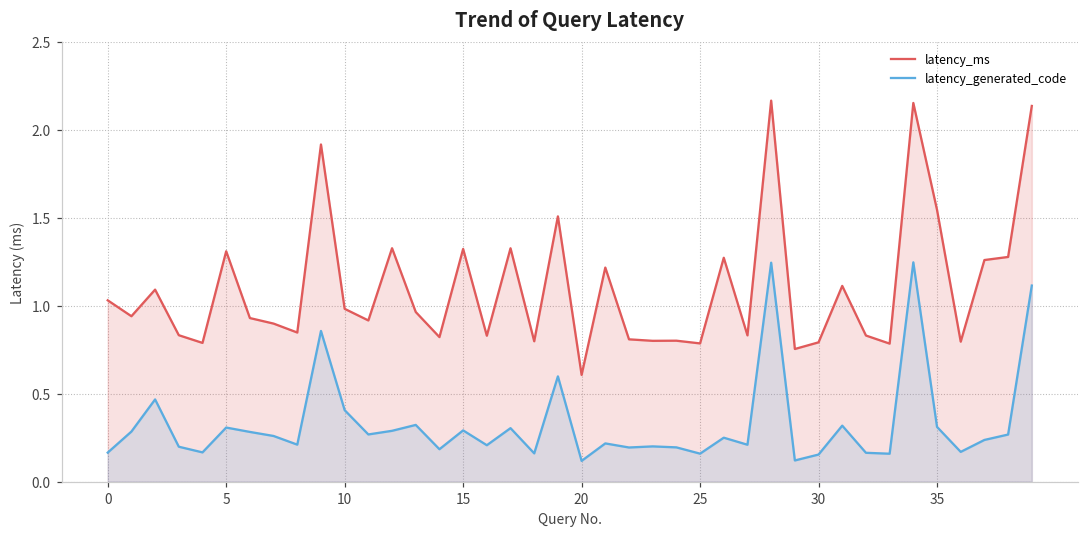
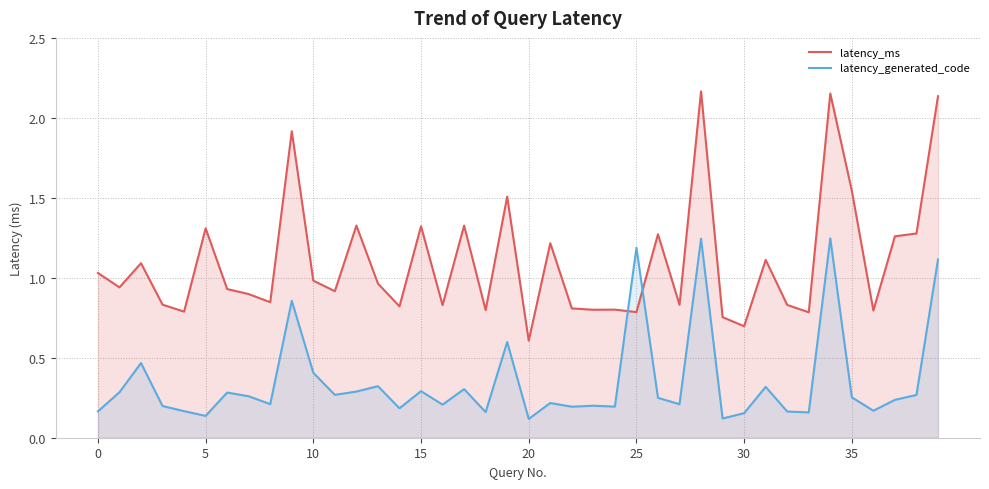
latency_generated_code, 5: 0.31 -> 0.14
latency_generated_code, 25: 0.16 -> 1.19
latency_ms, 30: 0.79 -> 0.70
latency_generated_code, 35: 0.31 -> 0.25
